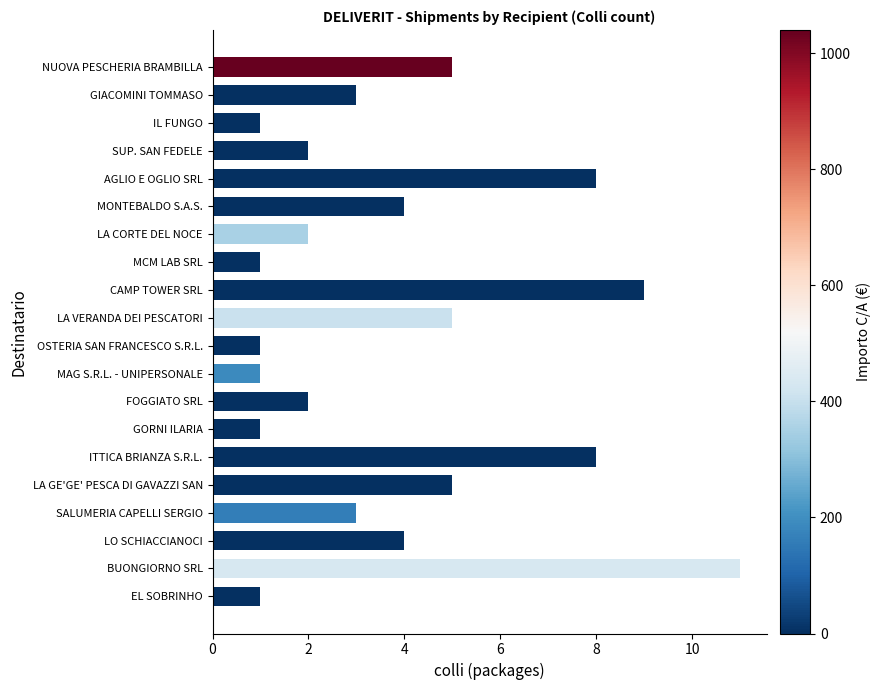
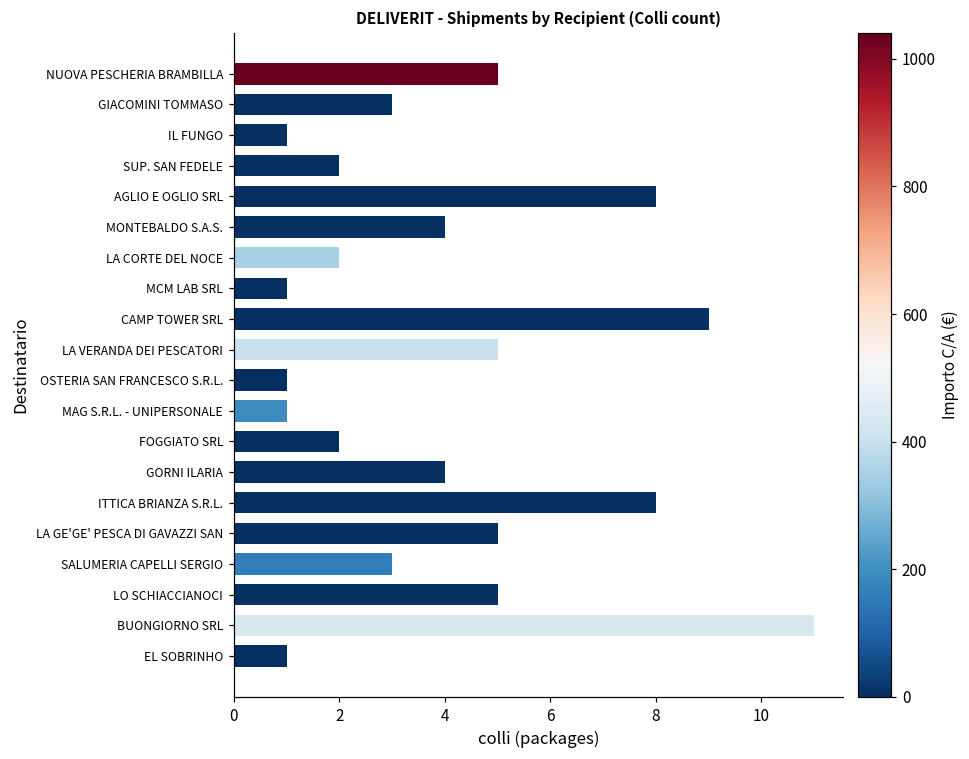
GORNI ILARIA: 1 -> 4
LO SCHIACCIANOCI: 4 -> 5
